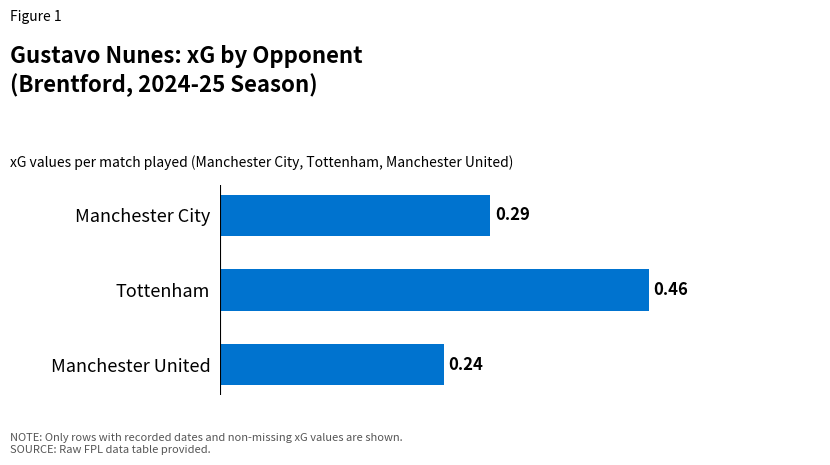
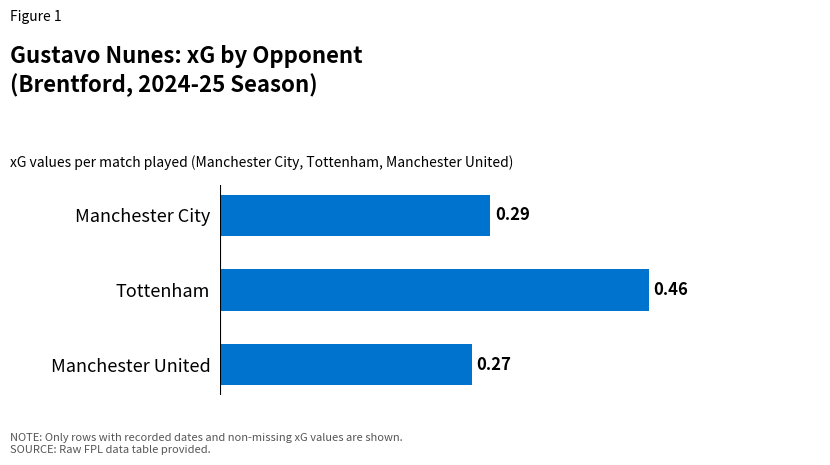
Manchester United: 0.24 -> 0.27
